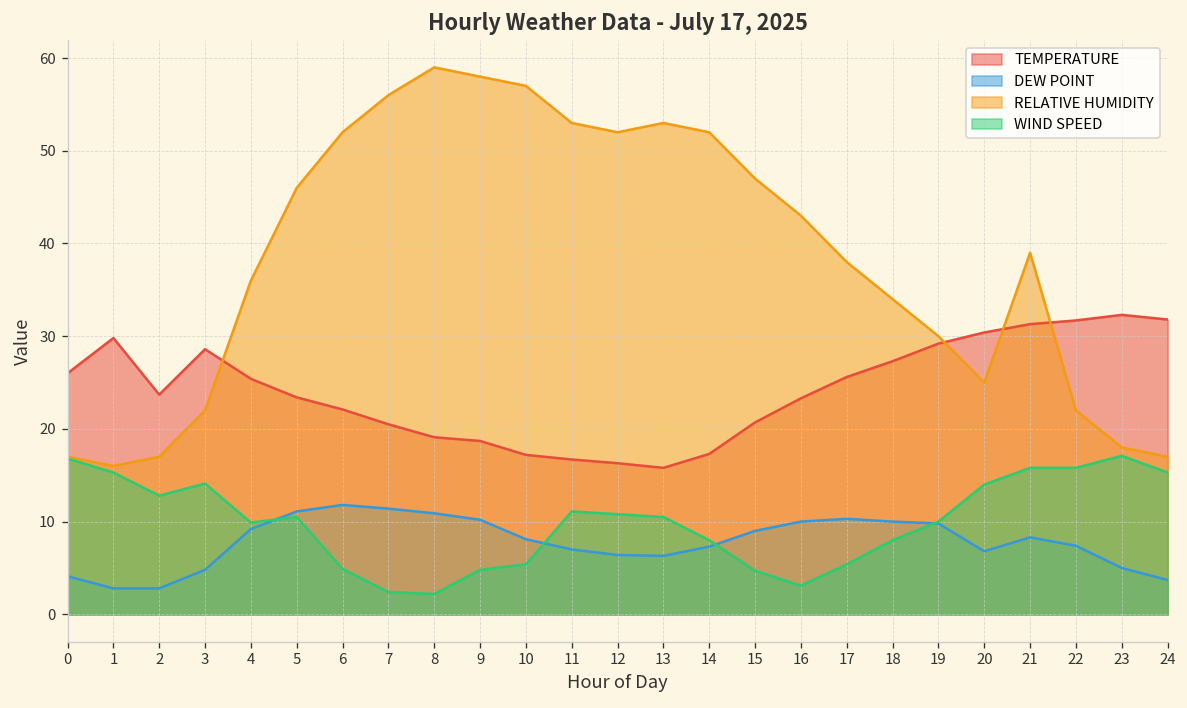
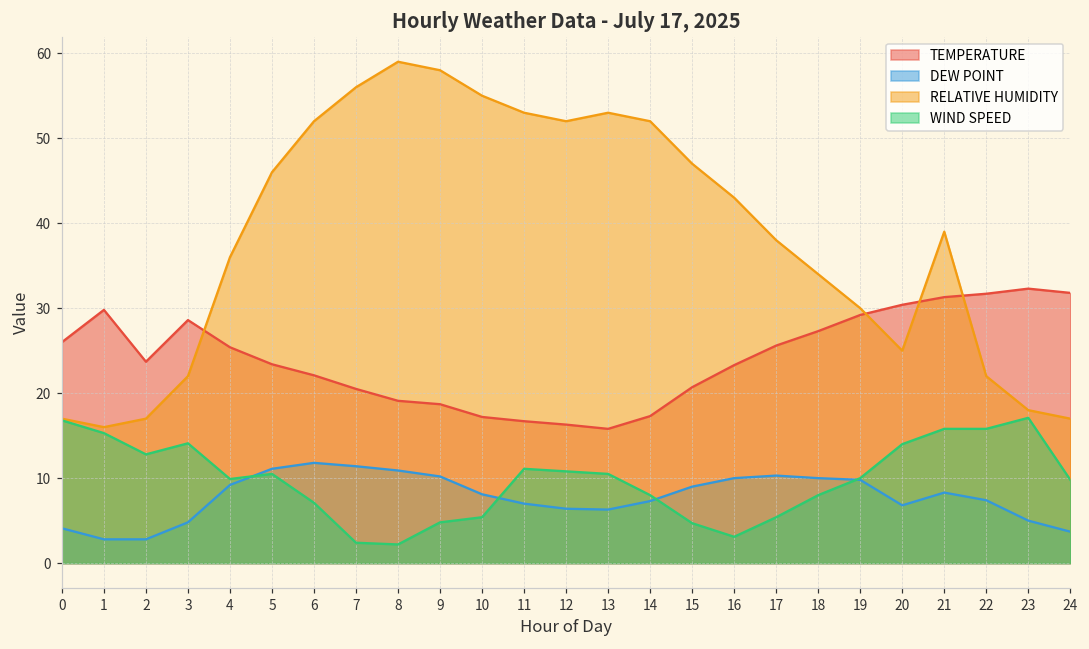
WIND SPEED, 6: 5 -> 7
RELATIVE HUMIDITY, 10: 57 -> 55
WIND SPEED, 24: 15 -> 10
